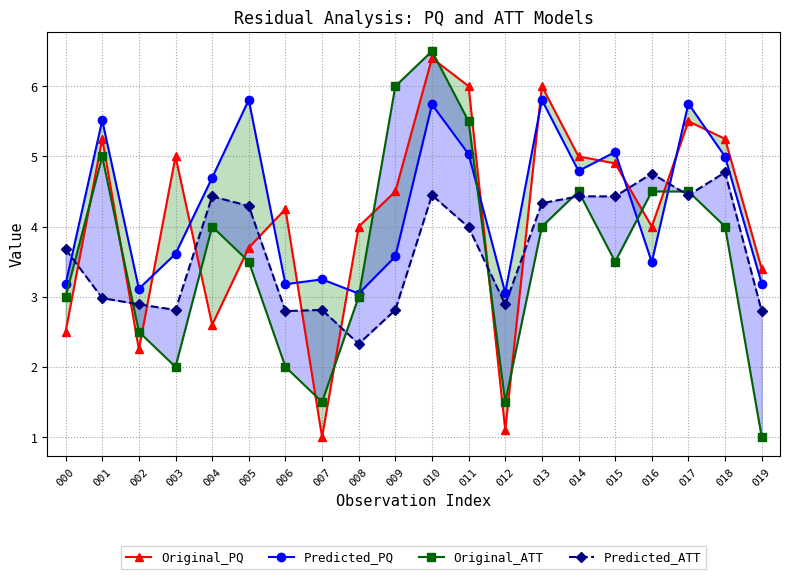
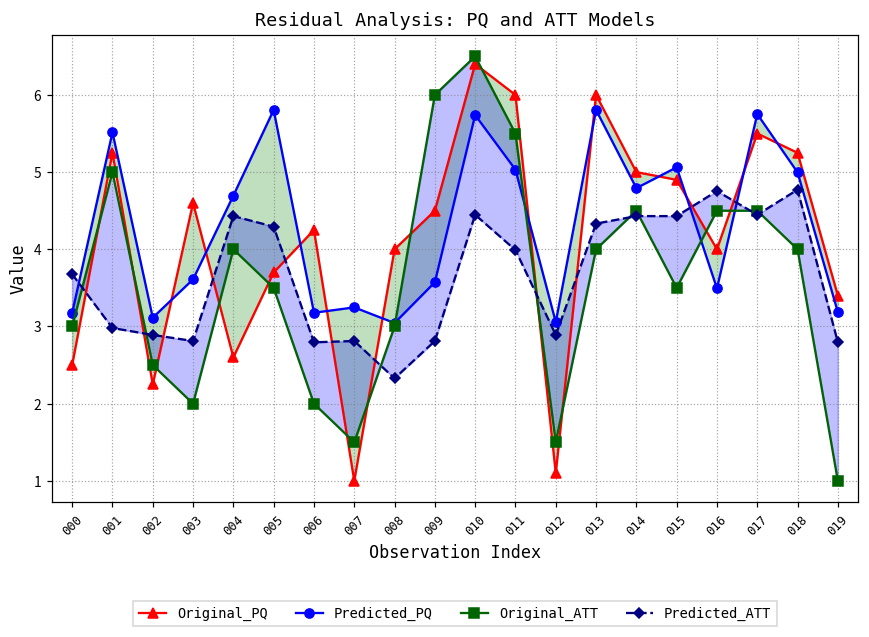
Original_PQ, 003: 5.0 -> 4.6
